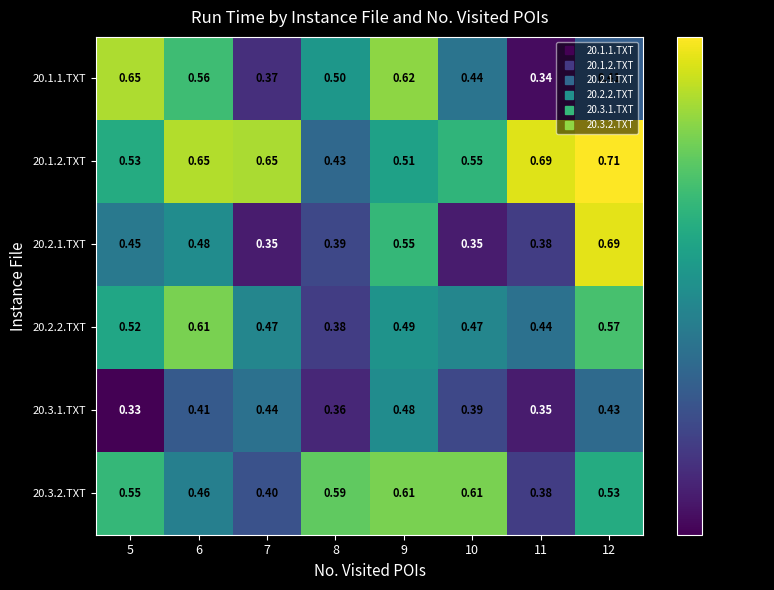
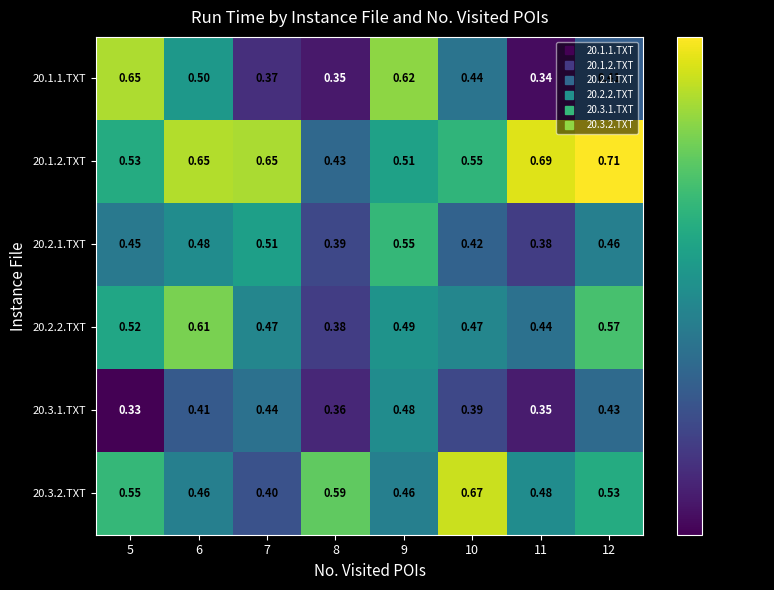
20.1.1.TXT, 6: 0.56 -> 0.50
20.1.1.TXT, 8: 0.50 -> 0.35
20.2.1.TXT, 7: 0.35 -> 0.51
20.2.1.TXT, 10: 0.35 -> 0.42
20.2.1.TXT, 12: 0.69 -> 0.46
20.3.2.TXT, 9: 0.61 -> 0.46
20.3.2.TXT, 10: 0.61 -> 0.67
20.3.2.TXT, 11: 0.38 -> 0.48
